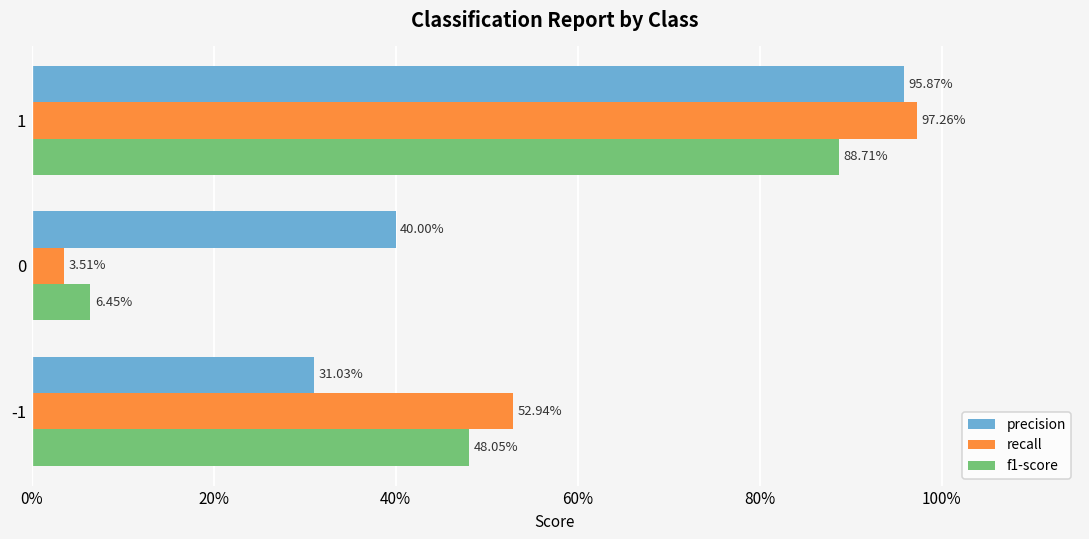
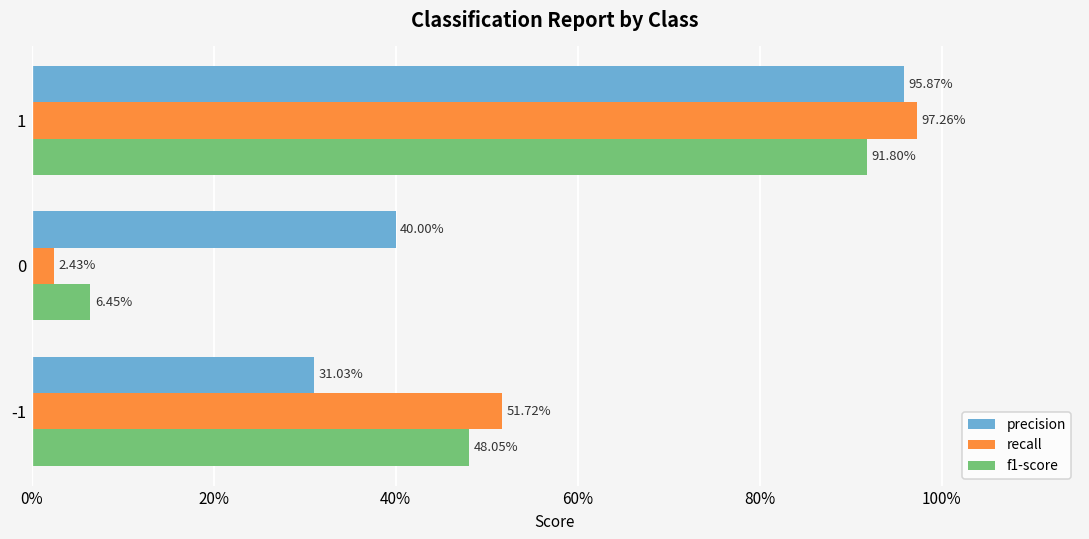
f1-score, 1: 88.71% -> 91.80%
recall, 0: 3.51% -> 2.43%
recall, -1: 52.94% -> 51.72%
